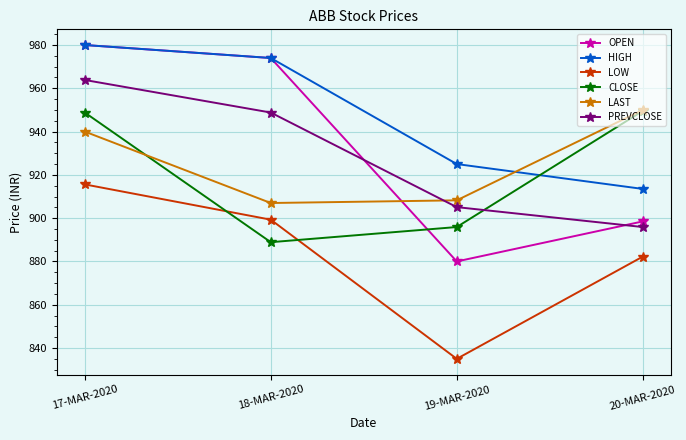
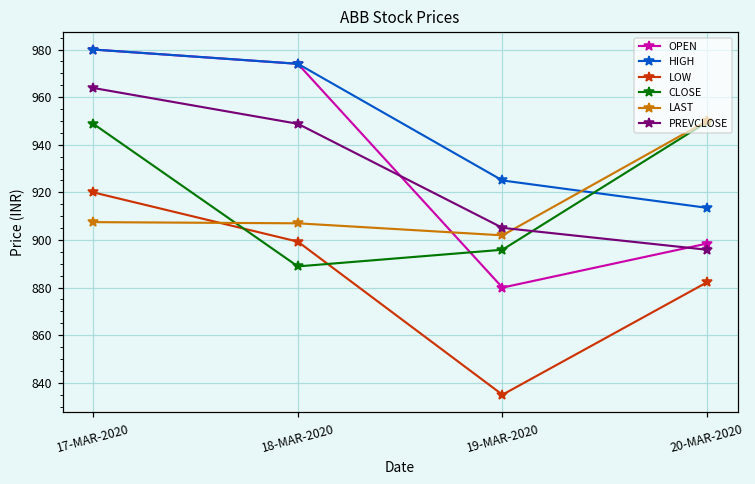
LOW, 17-MAR-2020: 916 -> 920
LAST, 17-MAR-2020: 940 -> 908
LAST, 19-MAR-2020: 908 -> 902
